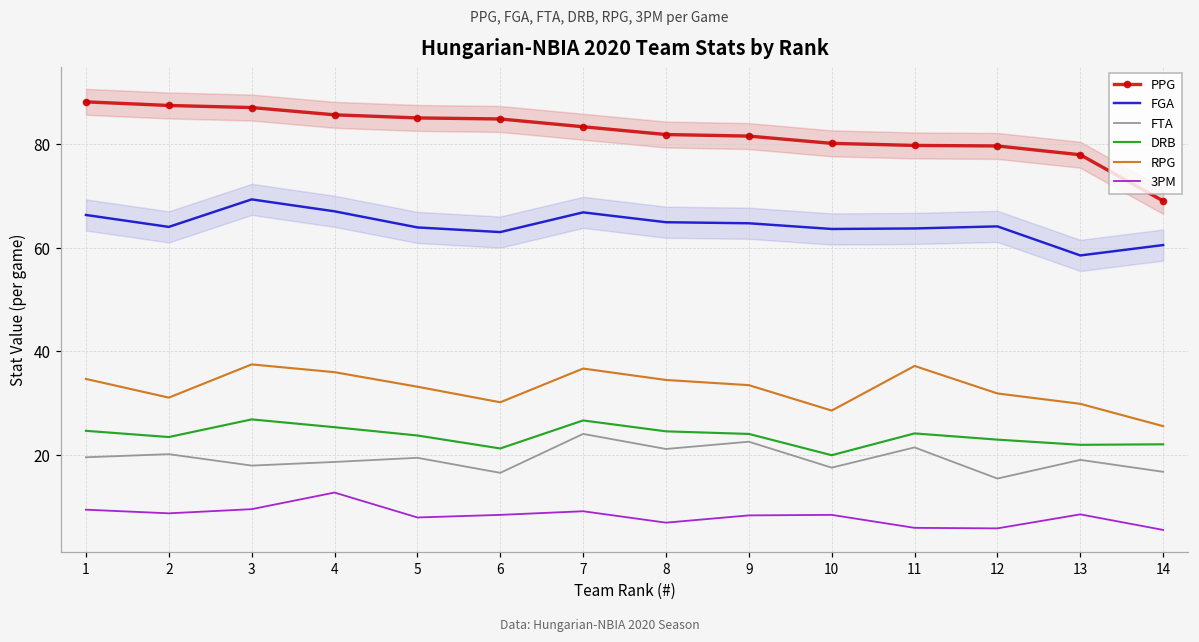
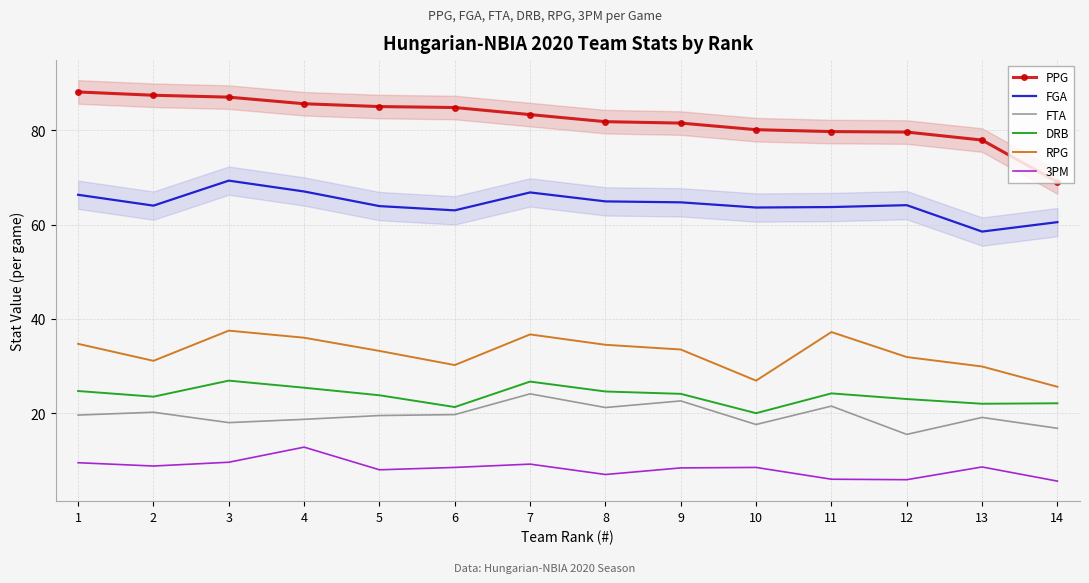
FTA, 6: 17 -> 20
RPG, 10: 29 -> 27
